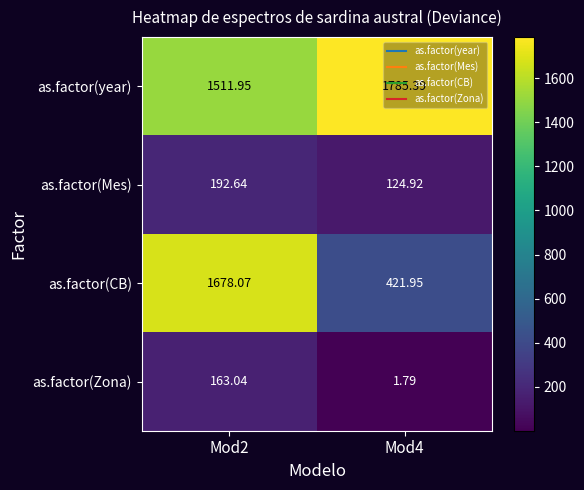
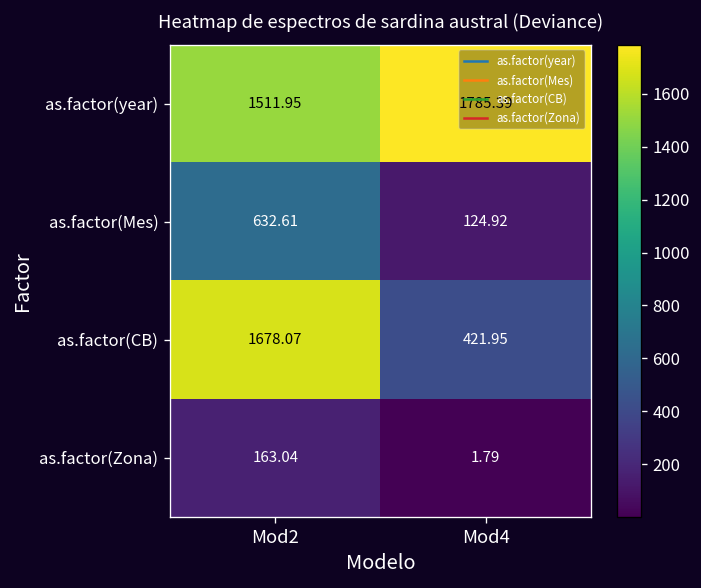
as.factor(Mes), Mod2: 192.64 -> 632.61
